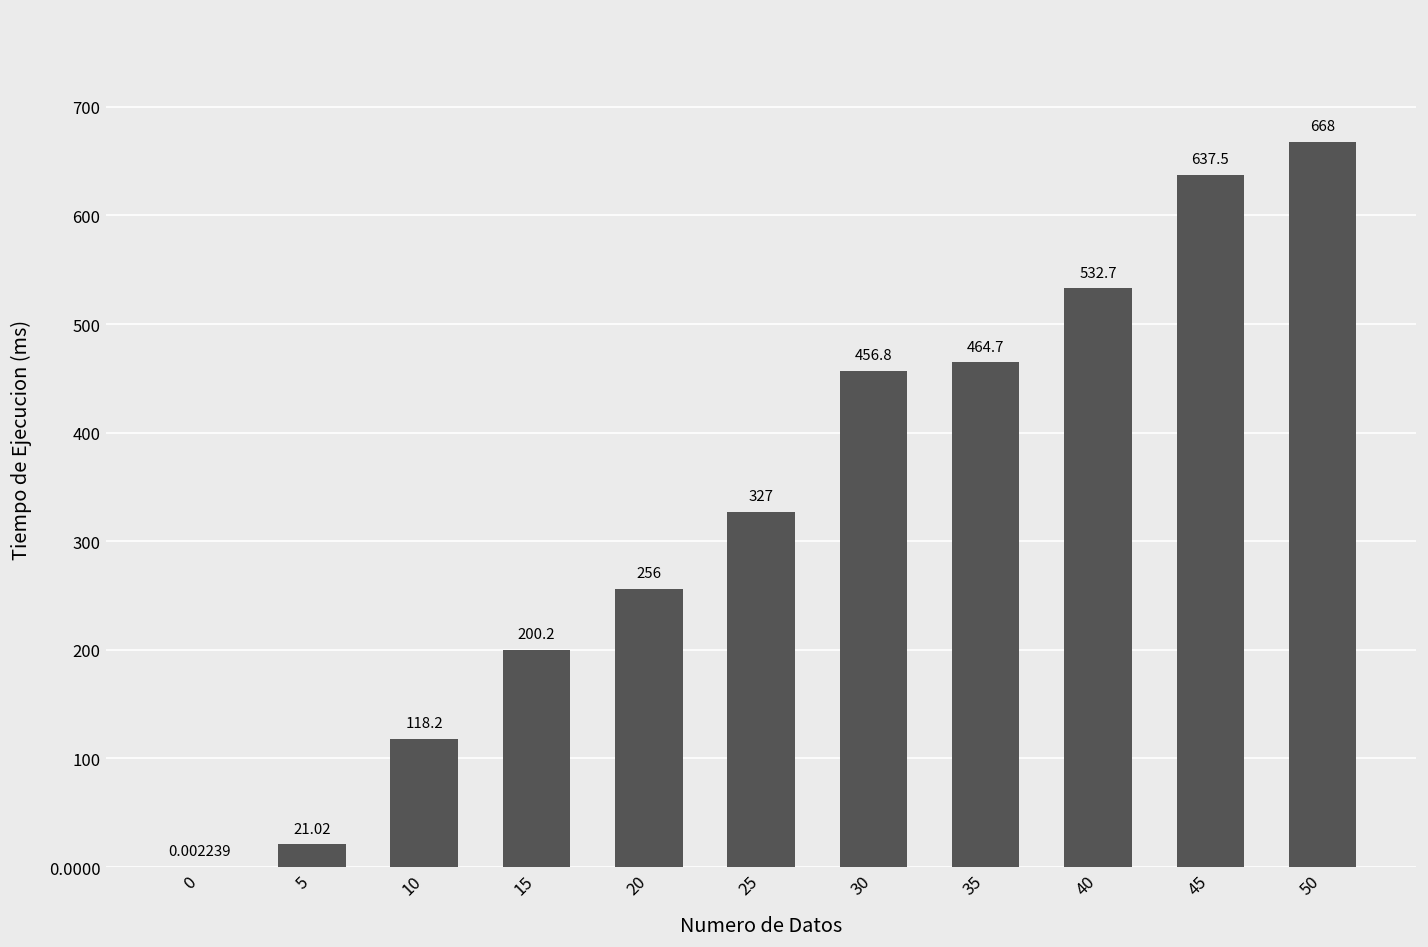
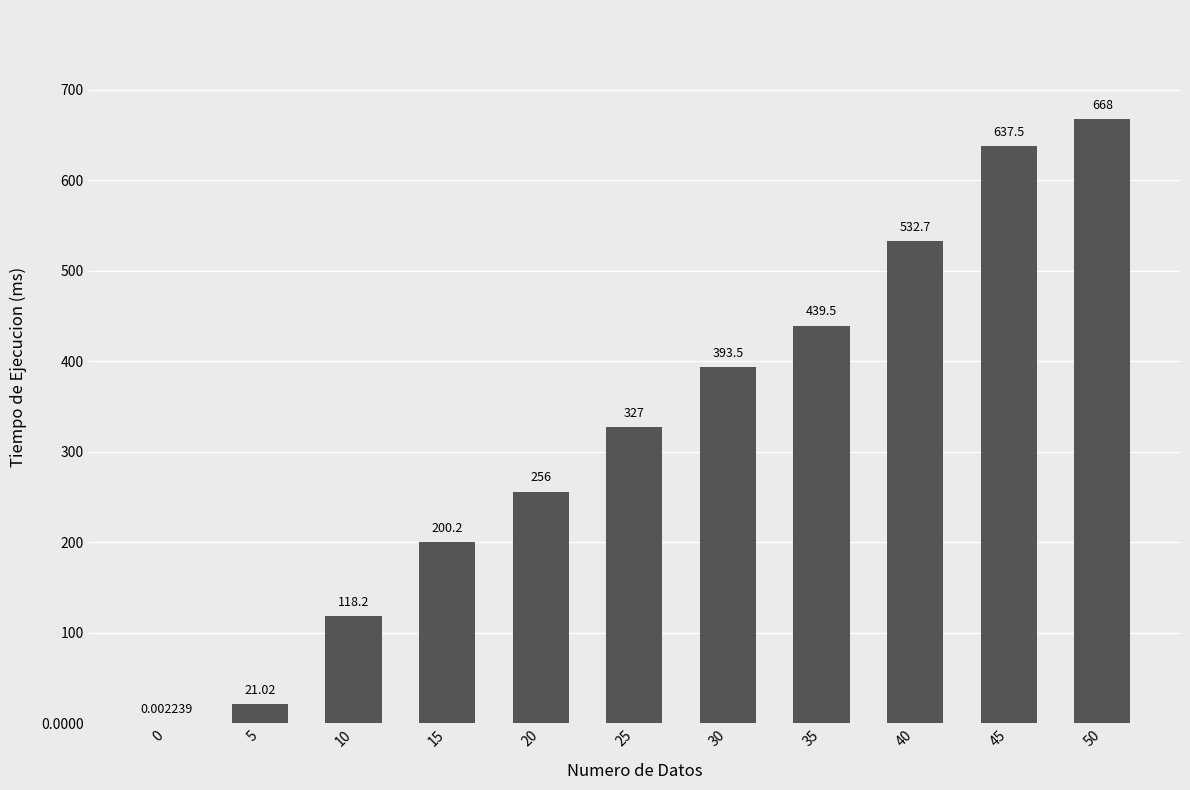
30: 456.8 -> 393.5
35: 464.7 -> 439.5
